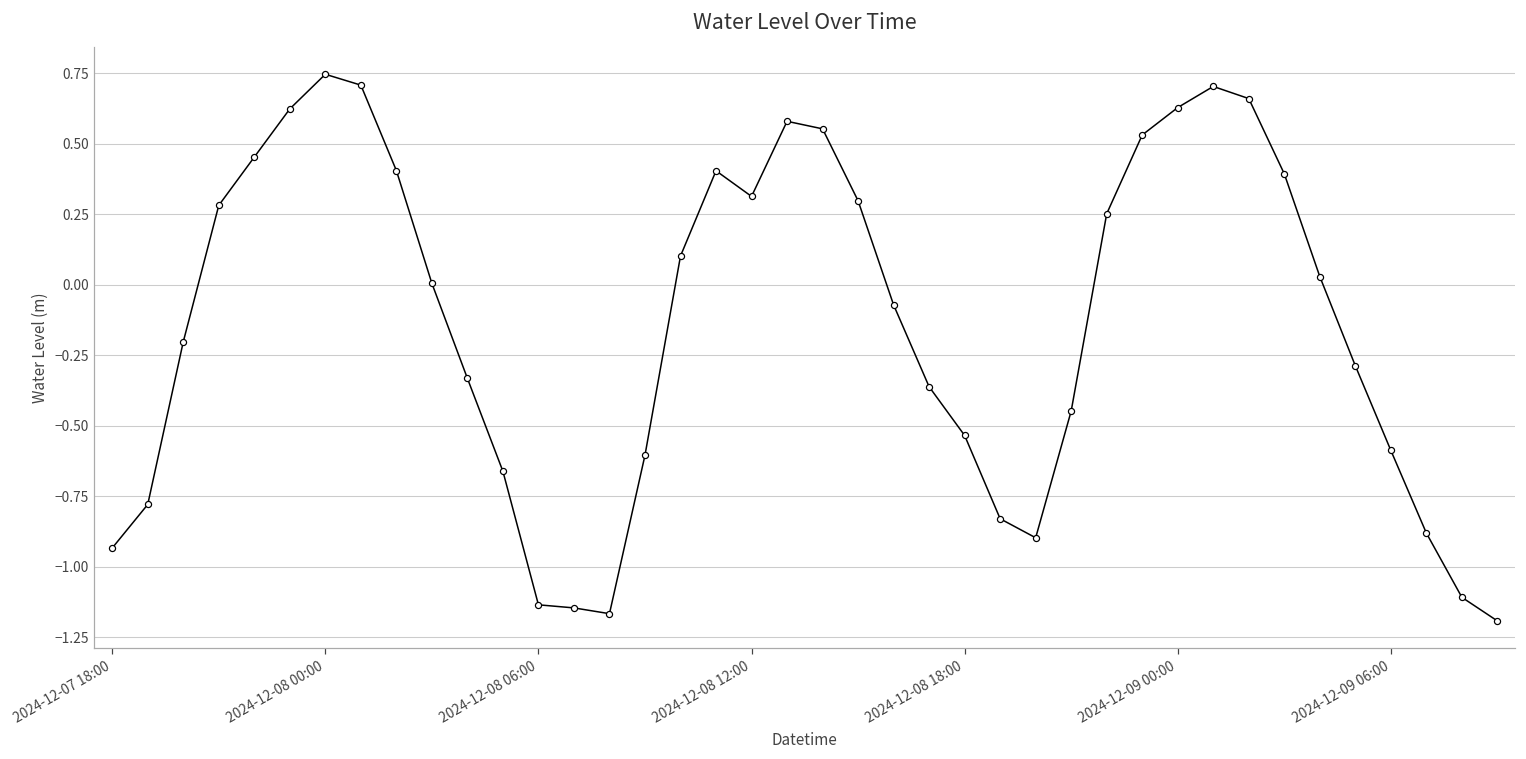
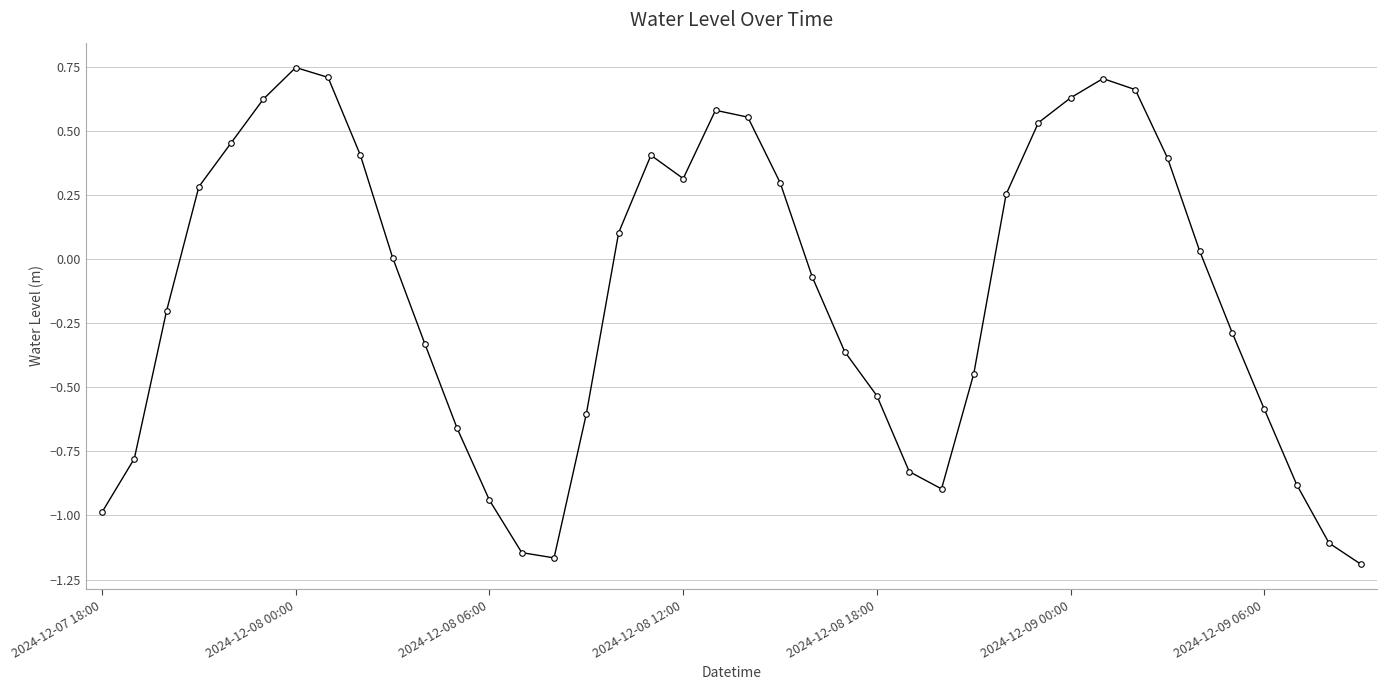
2024-12-07 18:00: -0.93 -> -0.99
2024-12-08 06:00: -1.13 -> -0.94
